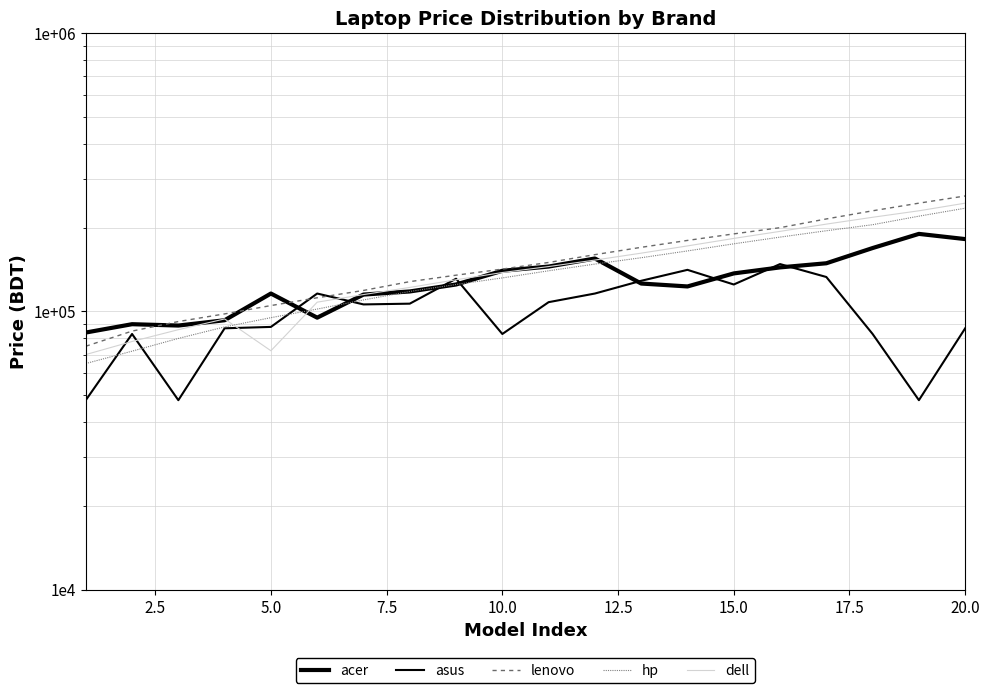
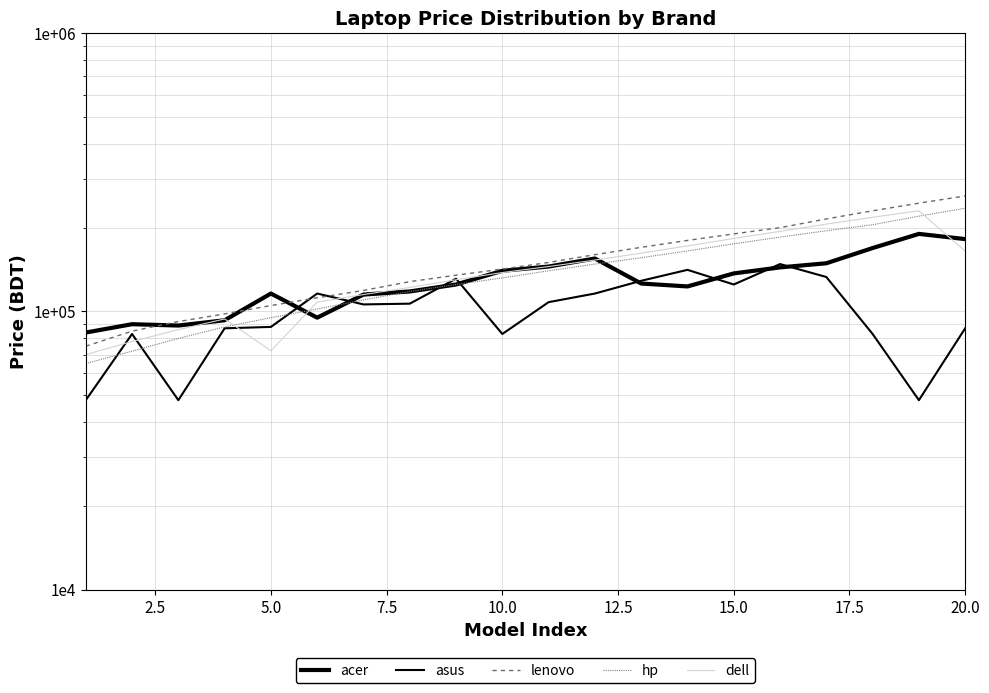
dell, 20.0: 250000 -> 160000
